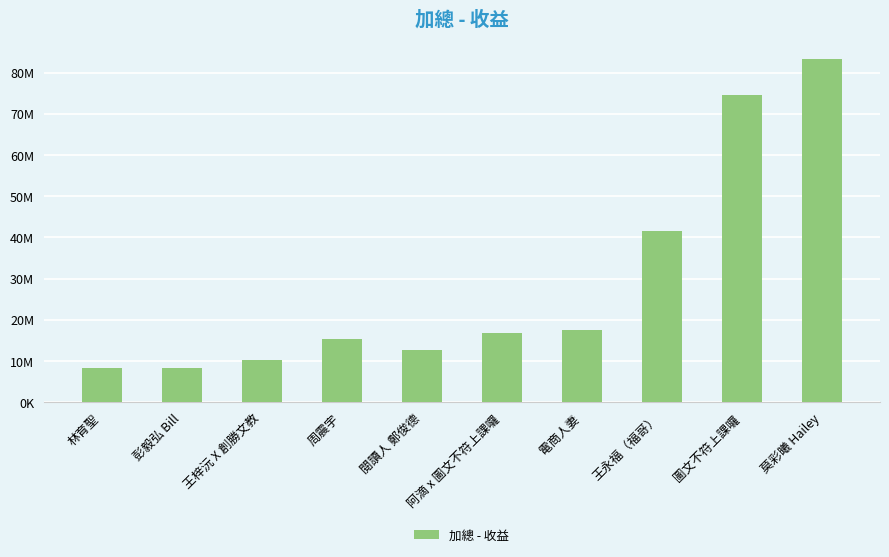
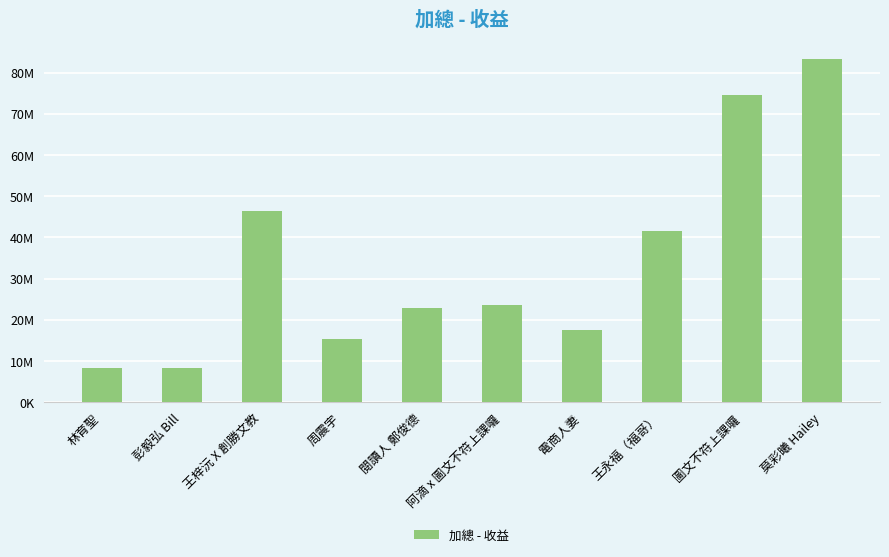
王梓沅 X 創勝文教: 10000000 -> 47000000
閱讀人 鄭俊德: 13000000 -> 23000000
阿滴 x 圖文不符上課囉: 17000000 -> 24000000
